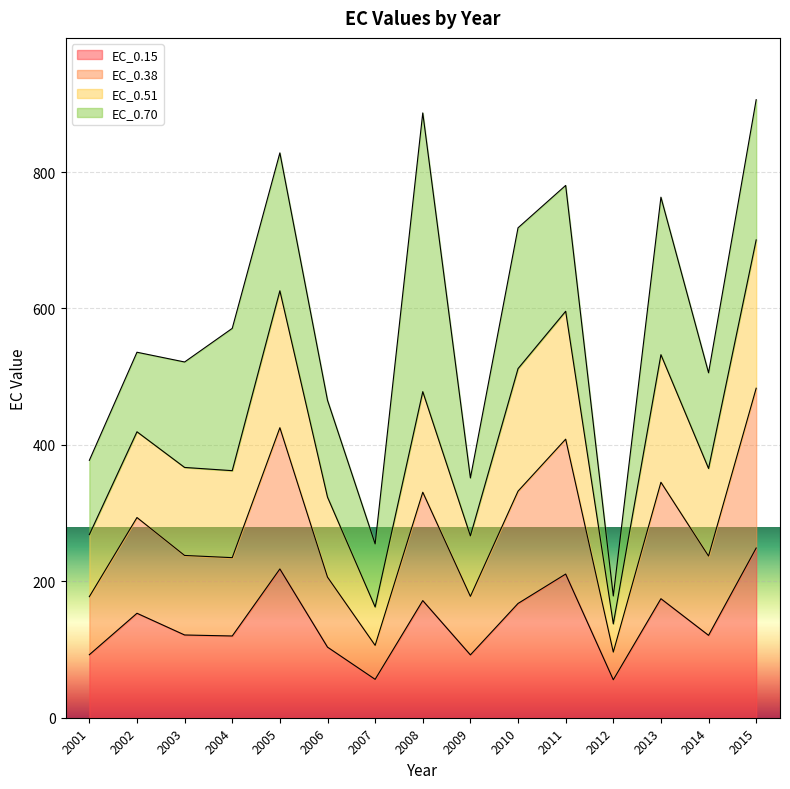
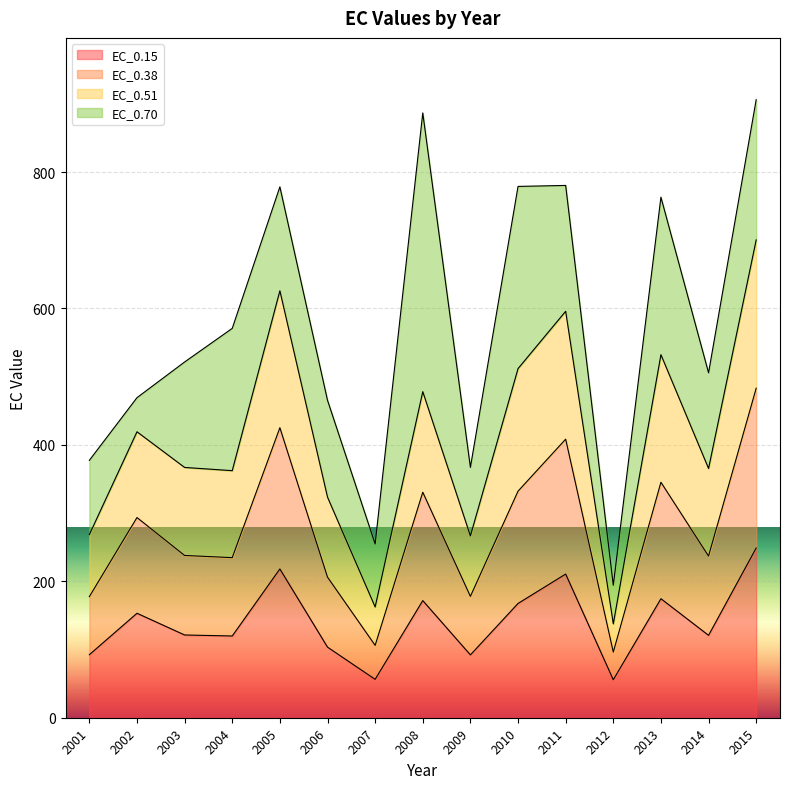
EC_0.70, 2002: 120 -> 50
EC_0.70, 2005: 200 -> 150
EC_0.70, 2009: 80 -> 100
EC_0.70, 2010: 210 -> 270
EC_0.70, 2012: 40 -> 60
